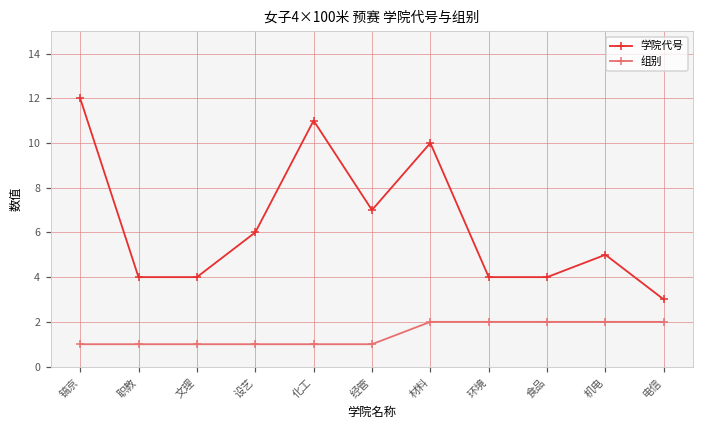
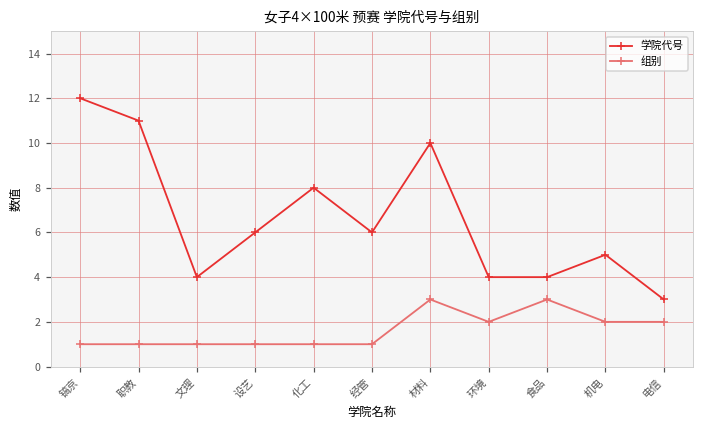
学院代号, 职教: 4 -> 11
学院代号, 化工: 11 -> 8
学院代号, 经管: 7 -> 6
组别, 材料: 2 -> 3
组别, 食品: 2 -> 3
